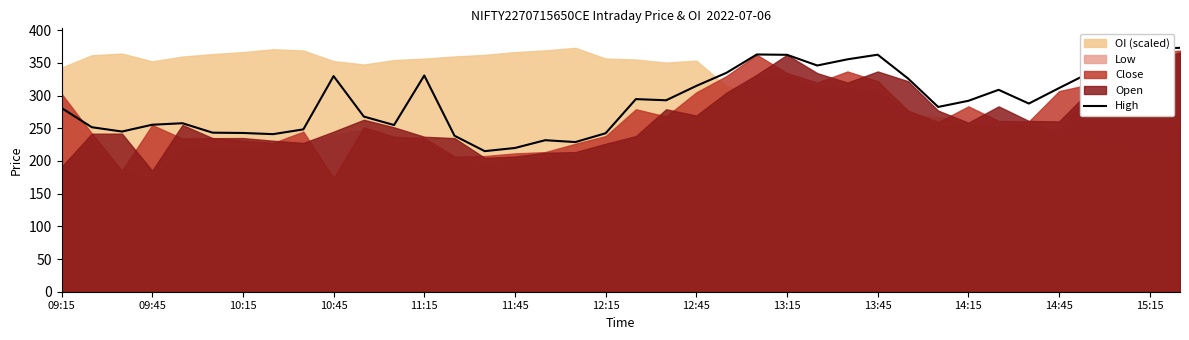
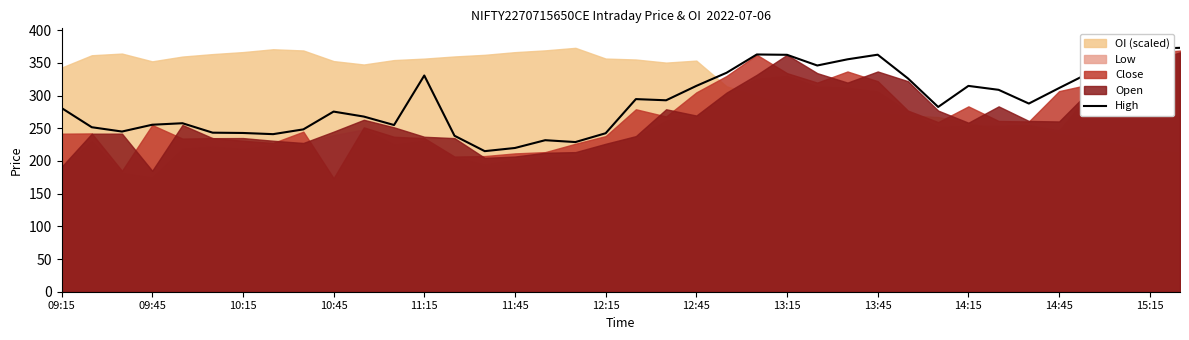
Close, 09:15: 300 -> 240
High, 10:45: 330 -> 280
High, 14:15: 290 -> 310
